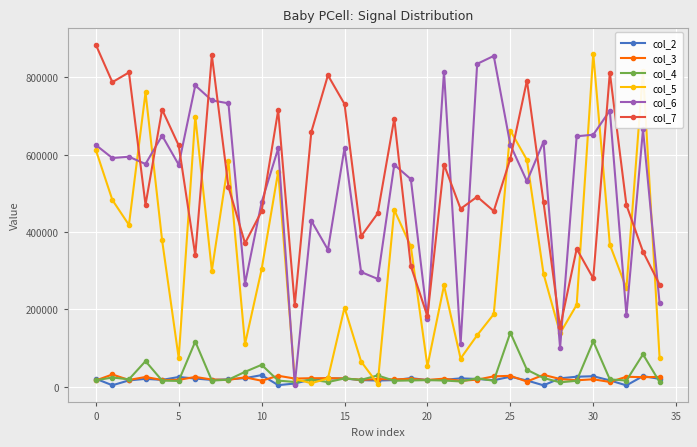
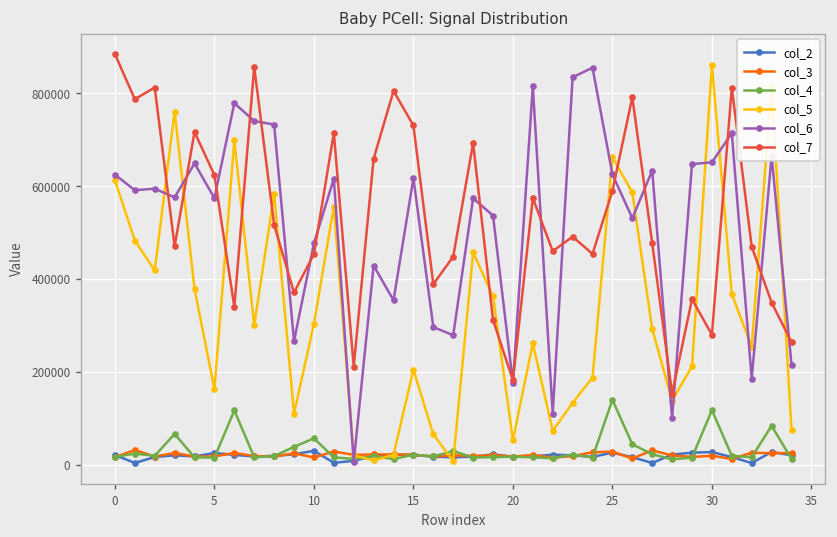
col_5, 5: 70000 -> 160000
